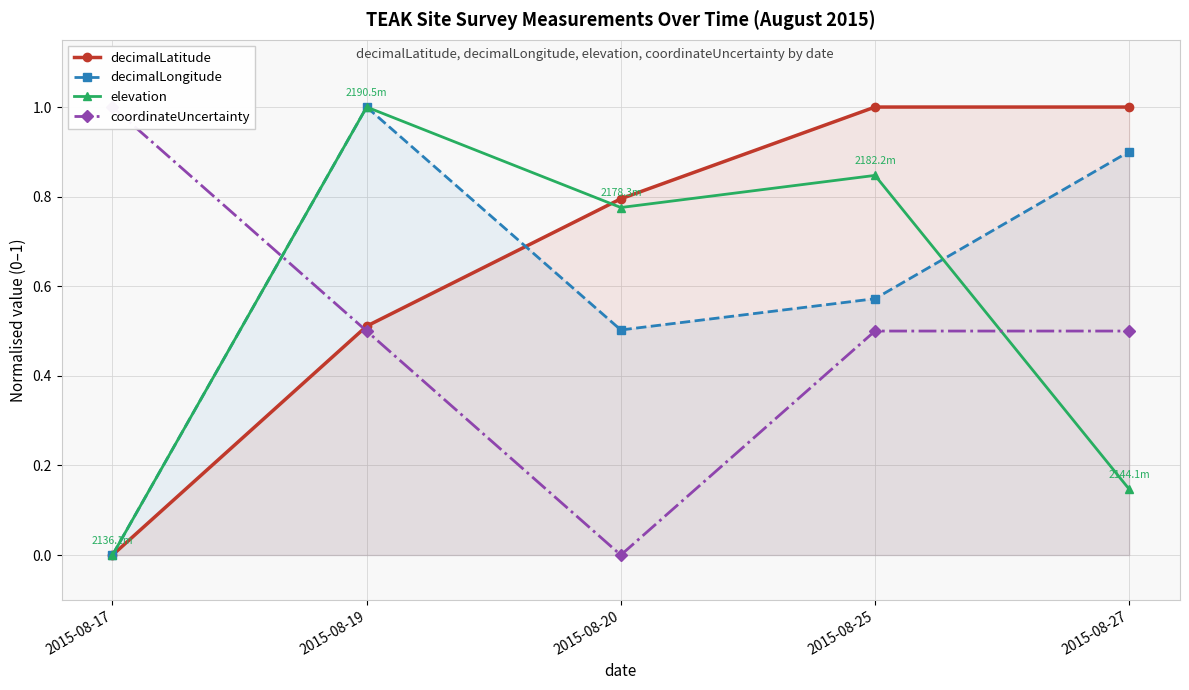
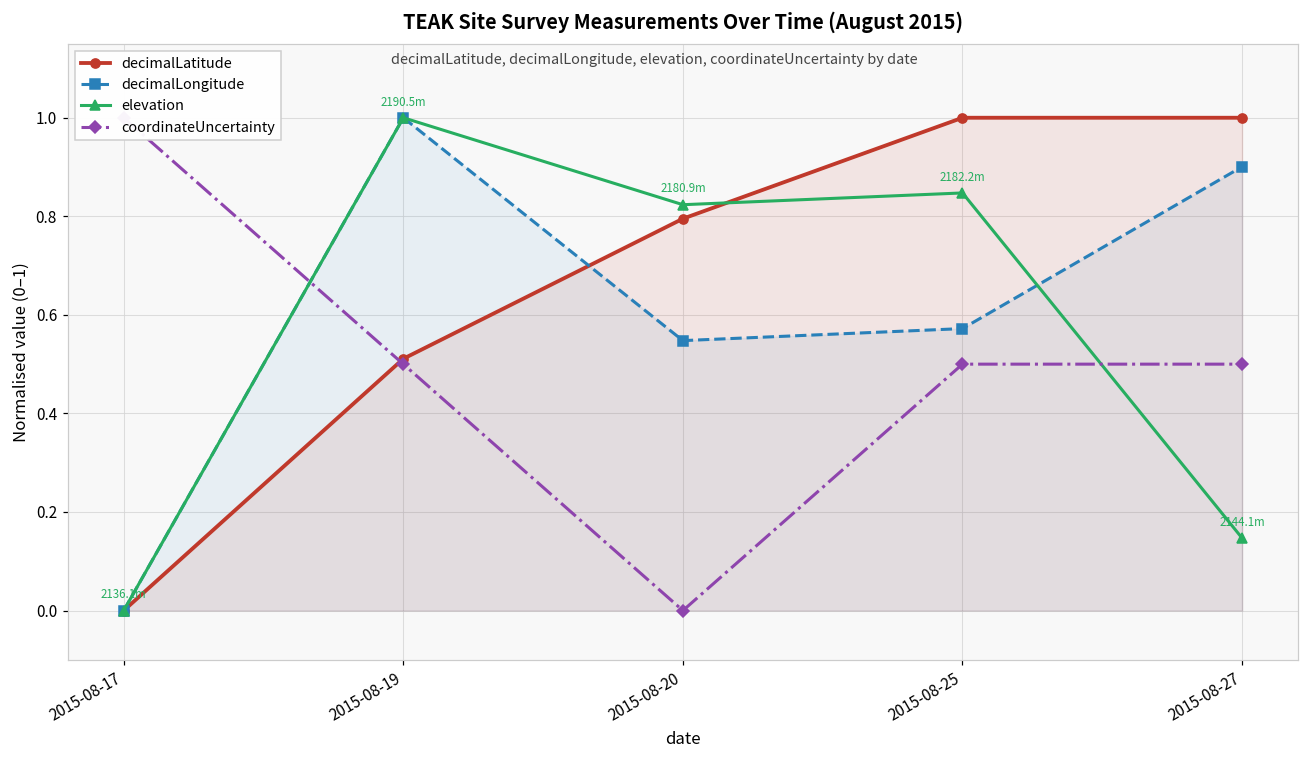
decimalLongitude, 2015-08-20: 0.50 -> 0.55
elevation, 2015-08-20: 2178.3m -> 2180.9m
